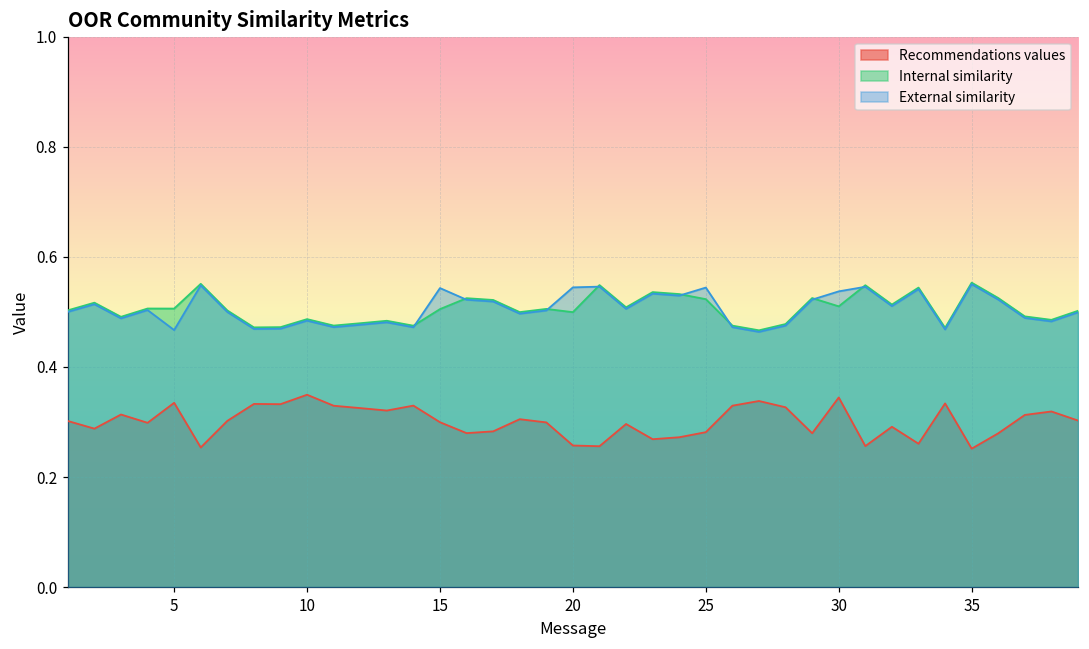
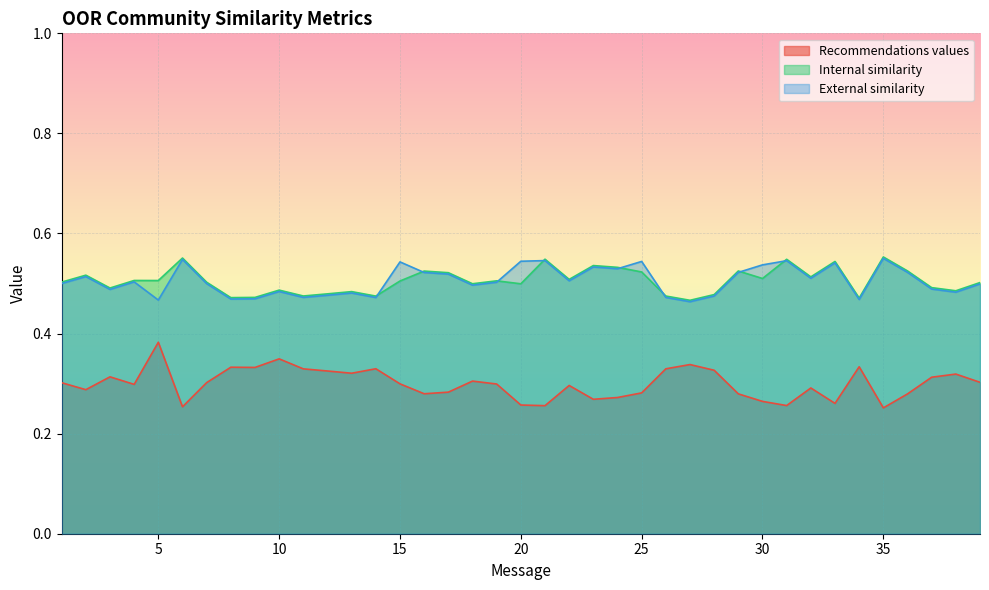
Recommendations values, 5: 0.33 -> 0.38
Recommendations values, 30: 0.34 -> 0.26
